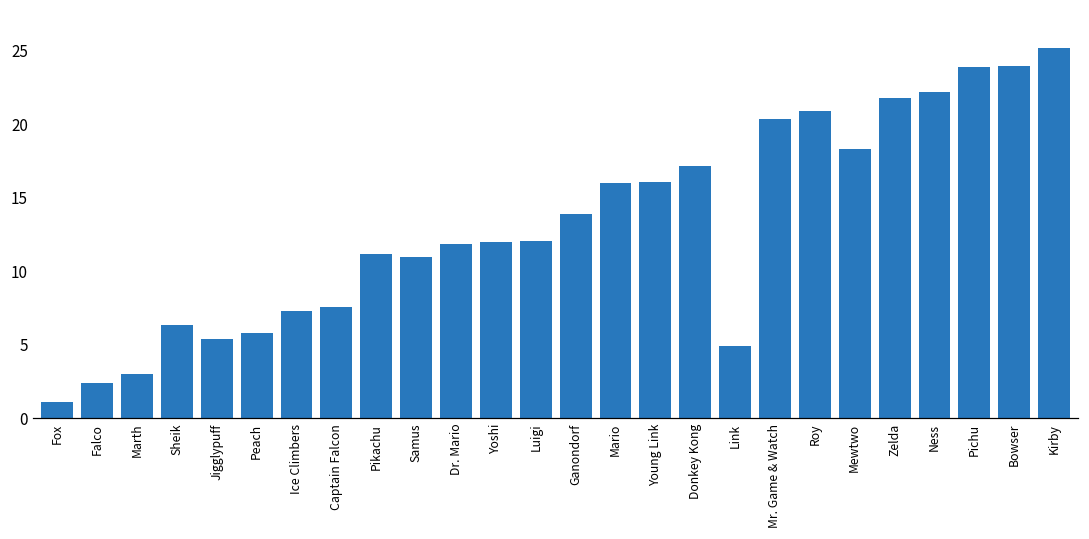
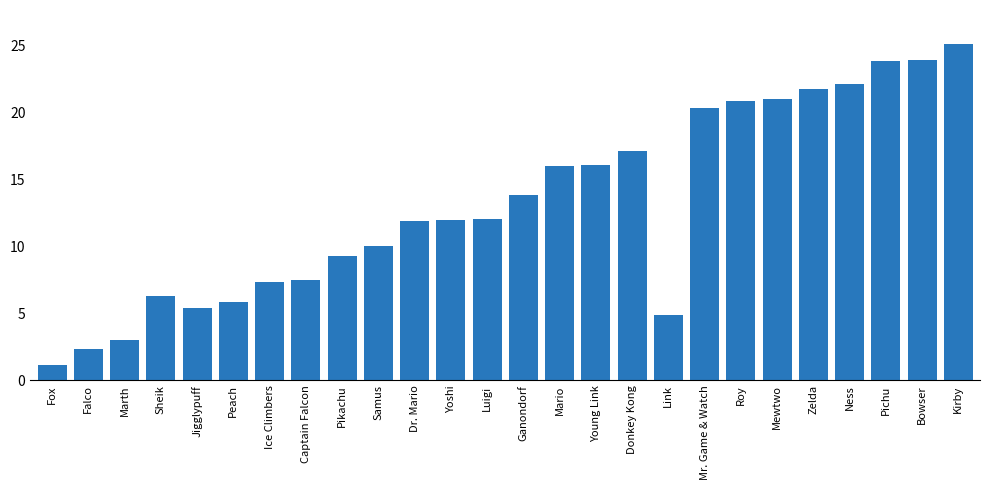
Pikachu: 11.2 -> 9.3
Samus: 11.0 -> 10.0
Mewtwo: 18.3 -> 21.0
